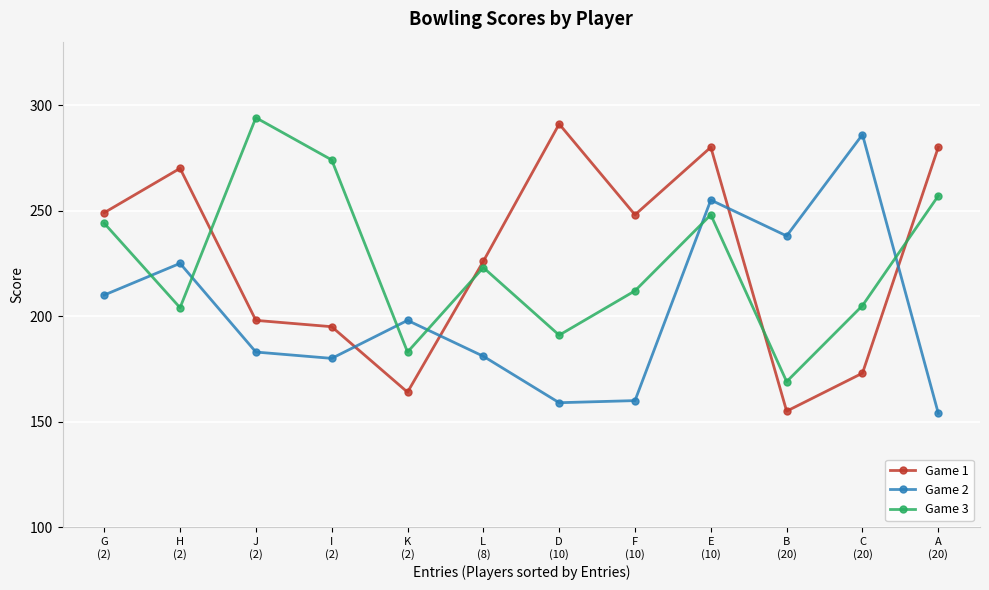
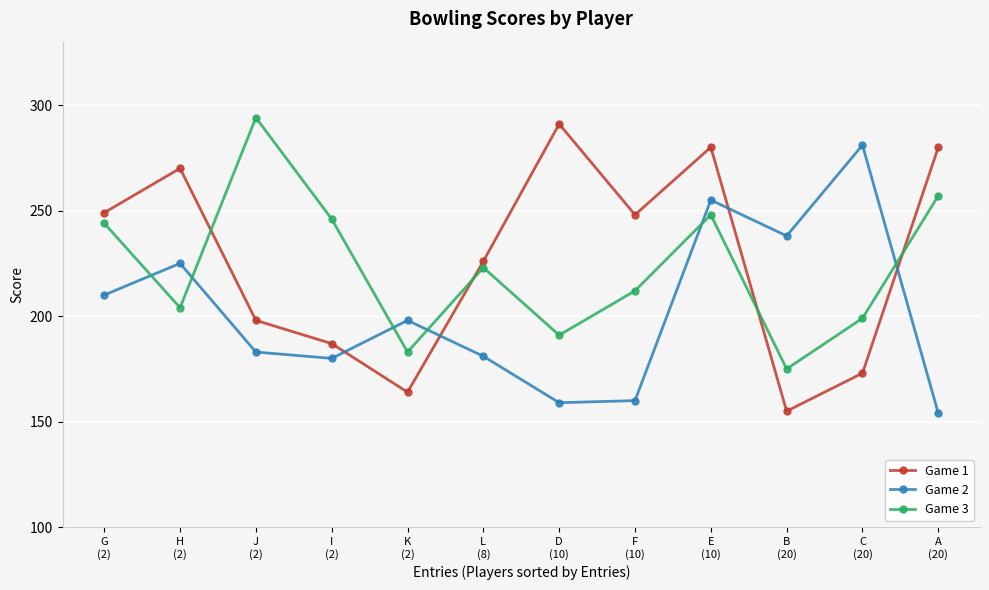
Game 1, I (2): 195 -> 187
Game 3, I (2): 274 -> 246
Game 3, B (20): 169 -> 175
Game 2, C (20): 286 -> 281
Game 3, C (20): 205 -> 199
